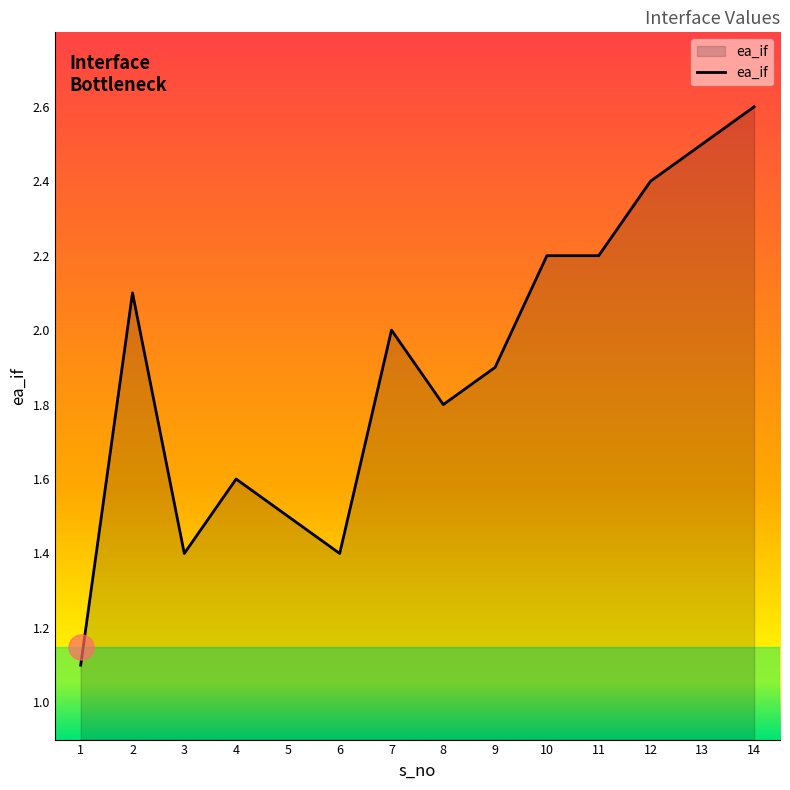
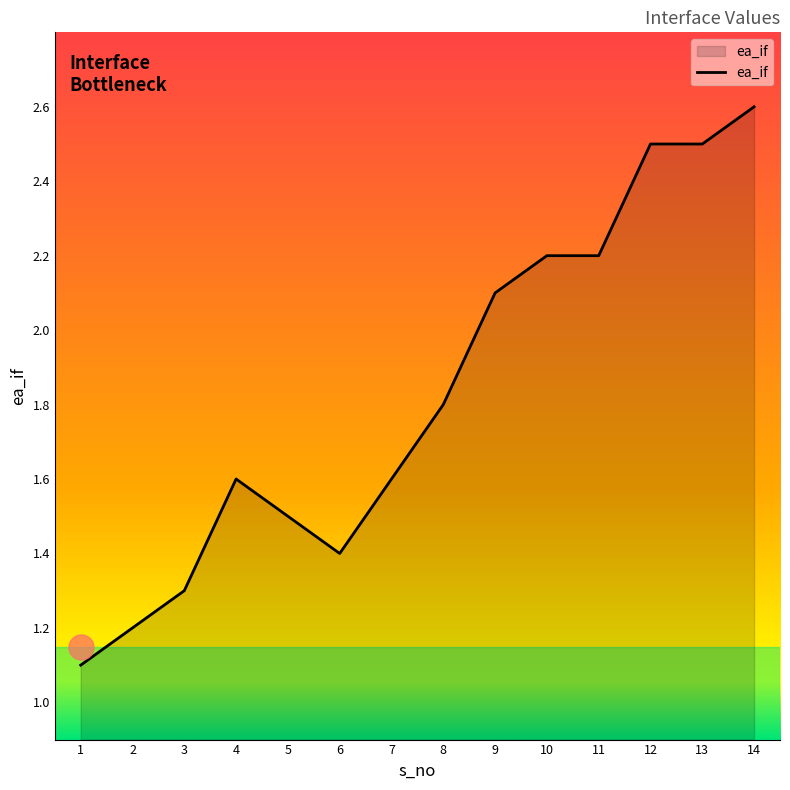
ea_if, 2: 2.1 -> 1.2
ea_if, 3: 1.4 -> 1.3
ea_if, 7: 2.0 -> 1.6
ea_if, 9: 1.9 -> 2.1
ea_if, 12: 2.4 -> 2.5
